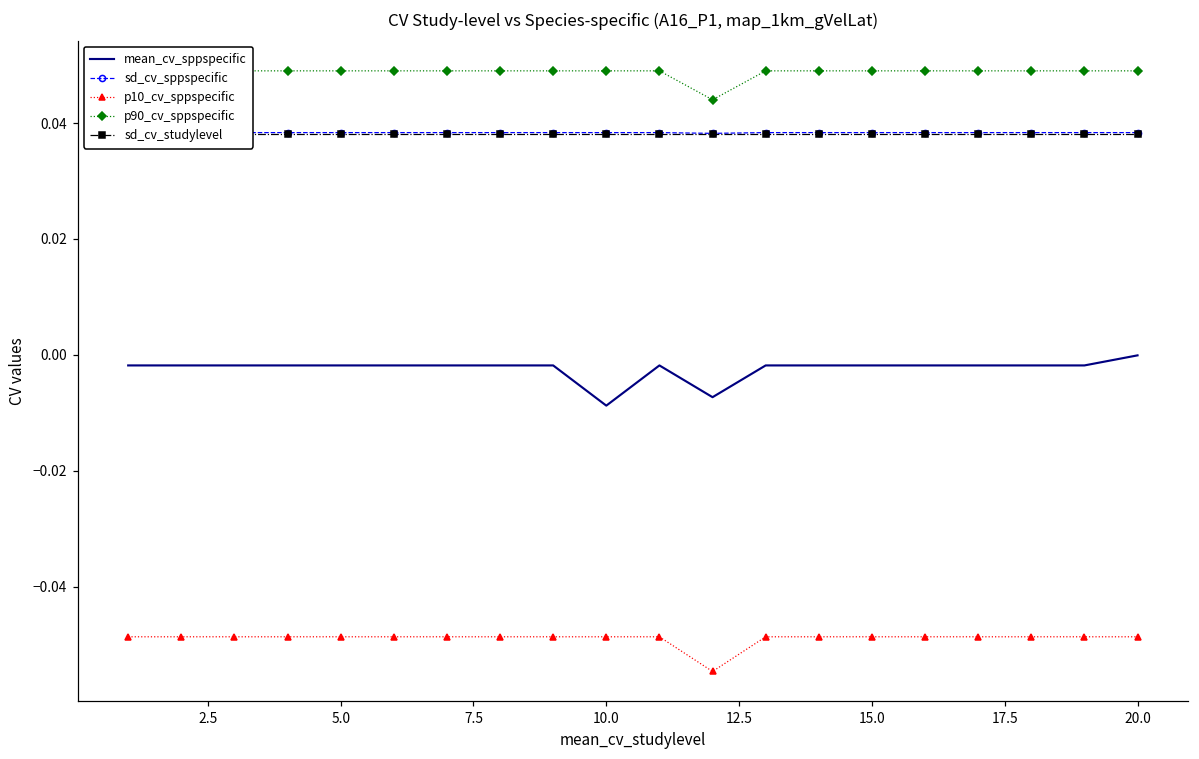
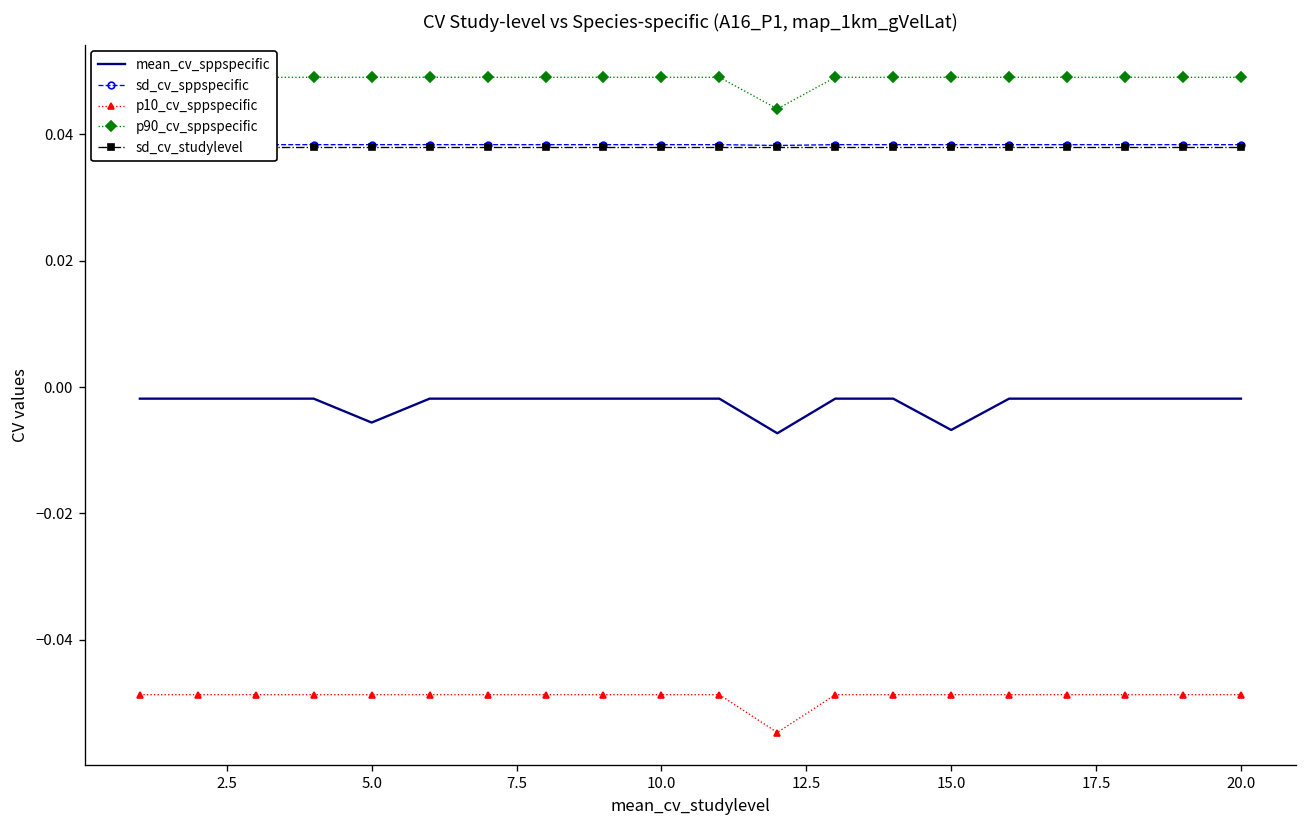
mean_cv_sppspecific, 5.0: -0.002 -> -0.006
mean_cv_sppspecific, 10.0: -0.009 -> -0.002
mean_cv_sppspecific, 15.0: -0.002 -> -0.007
mean_cv_sppspecific, 20.0: 0.000 -> -0.002
